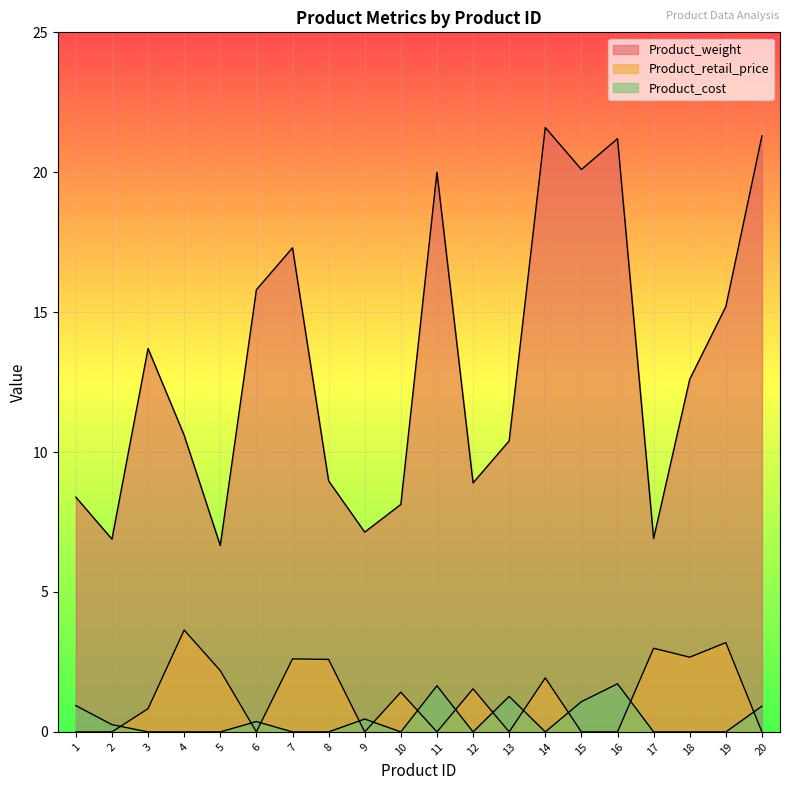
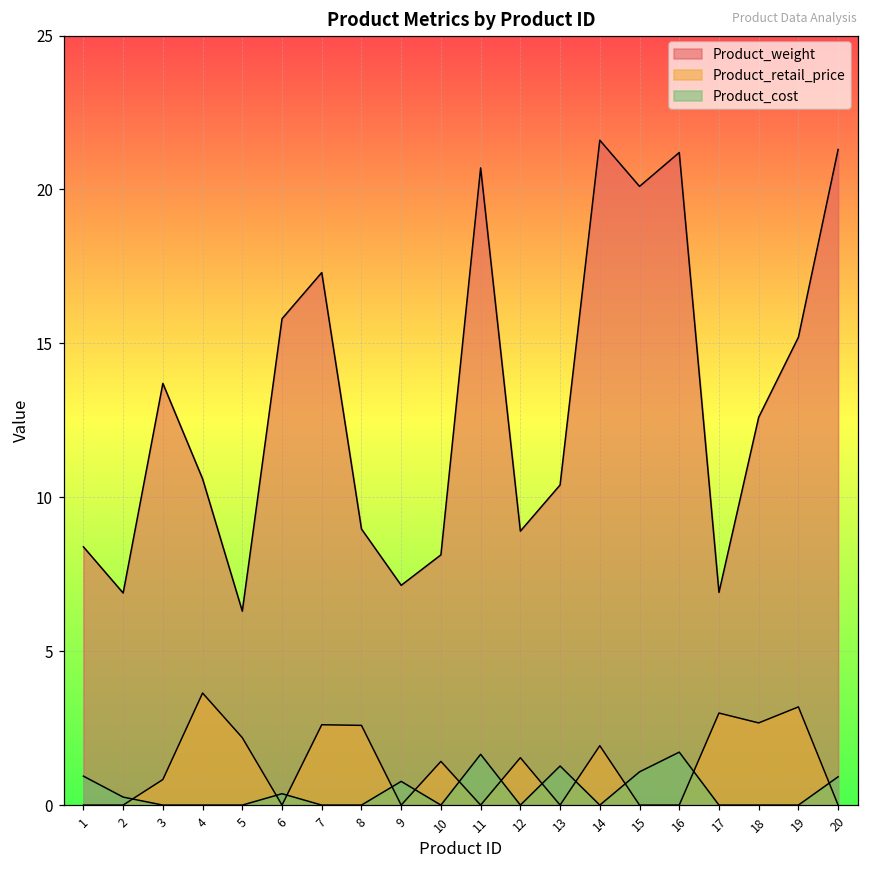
Product_weight, 5: 6.7 -> 6.3
Product_cost, 9: 0.5 -> 0.8
Product_weight, 11: 20.0 -> 20.7
